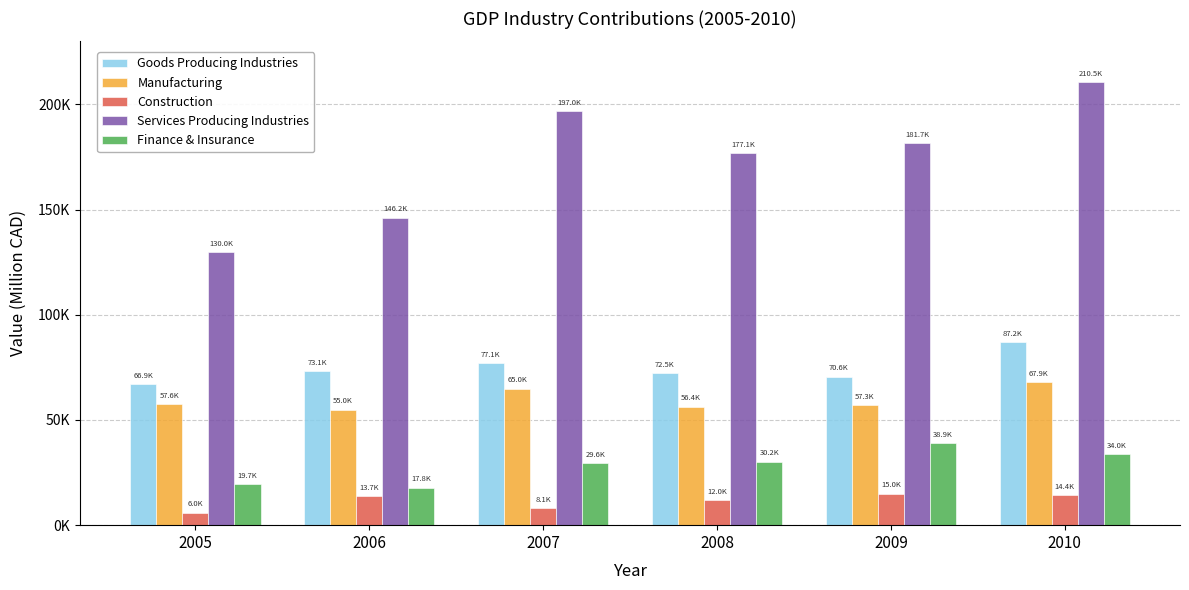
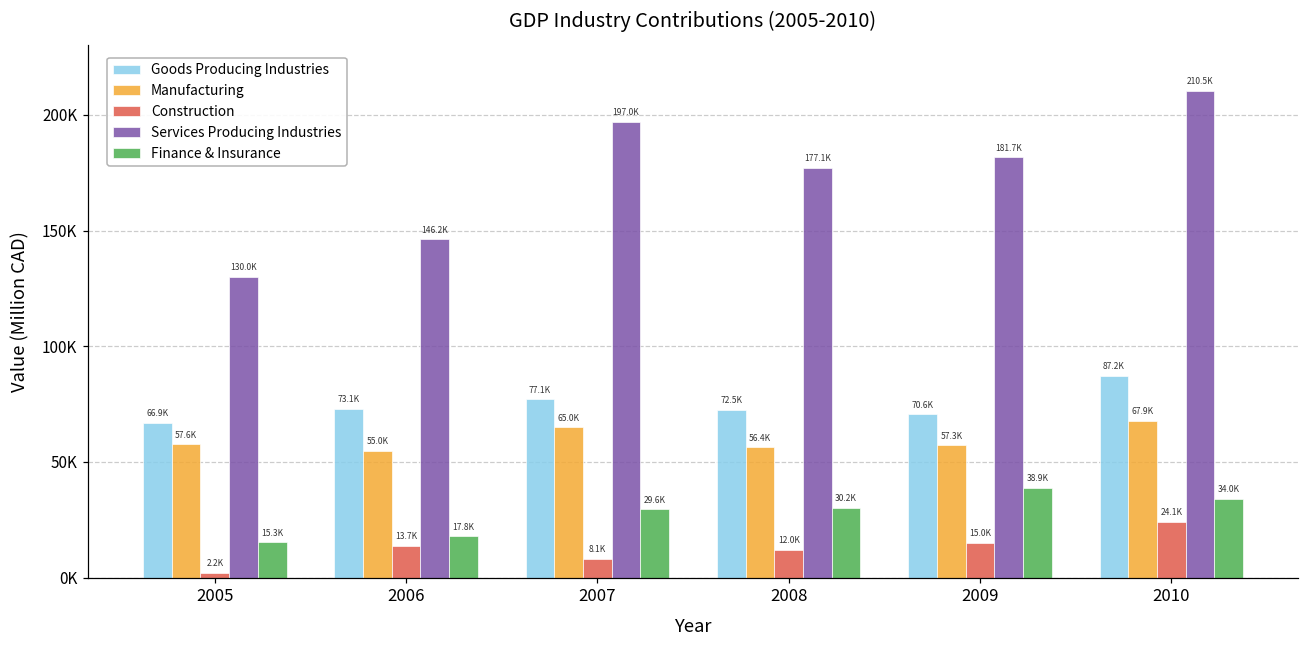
Construction, 2005: 6.0K -> 2.2K
Finance & Insurance, 2005: 19.7K -> 15.3K
Construction, 2010: 14.4K -> 24.1K
